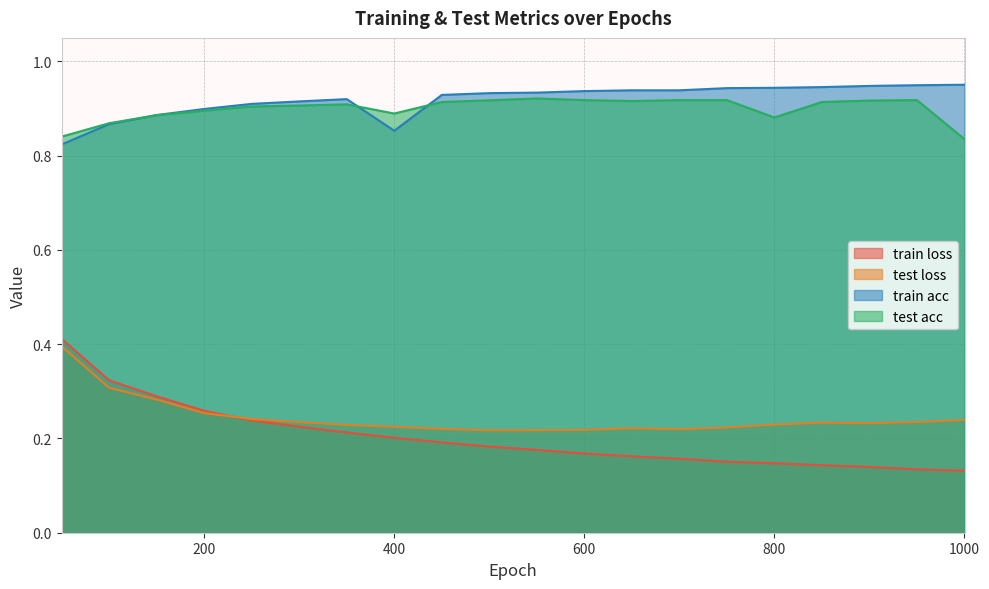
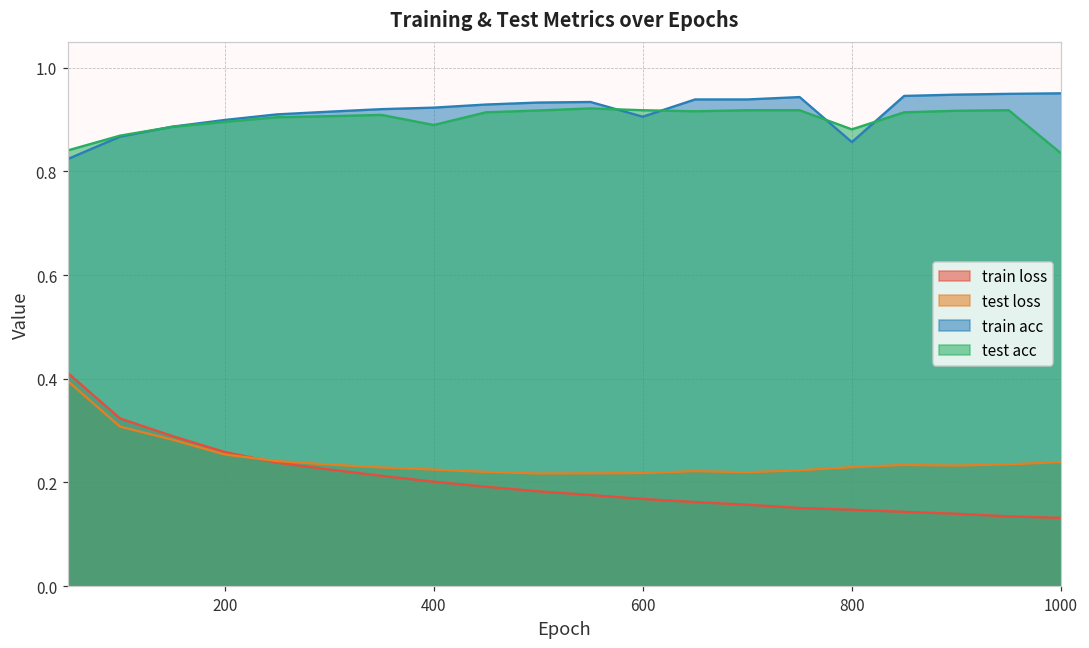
train acc, 400: 0.85 -> 0.92
train acc, 600: 0.94 -> 0.91
train acc, 800: 0.94 -> 0.86
